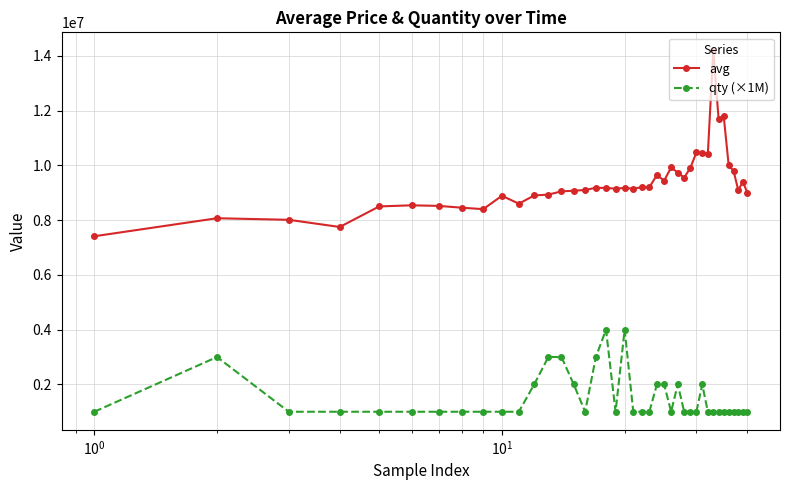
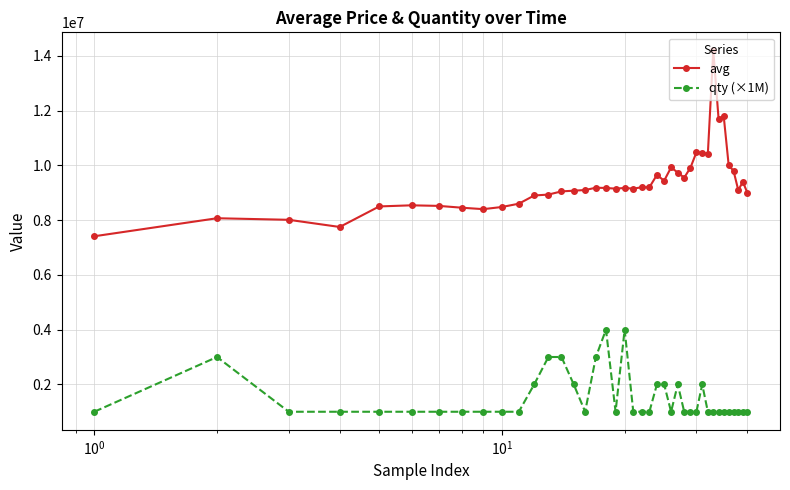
avg, 10^1: 8900000 -> 8500000
